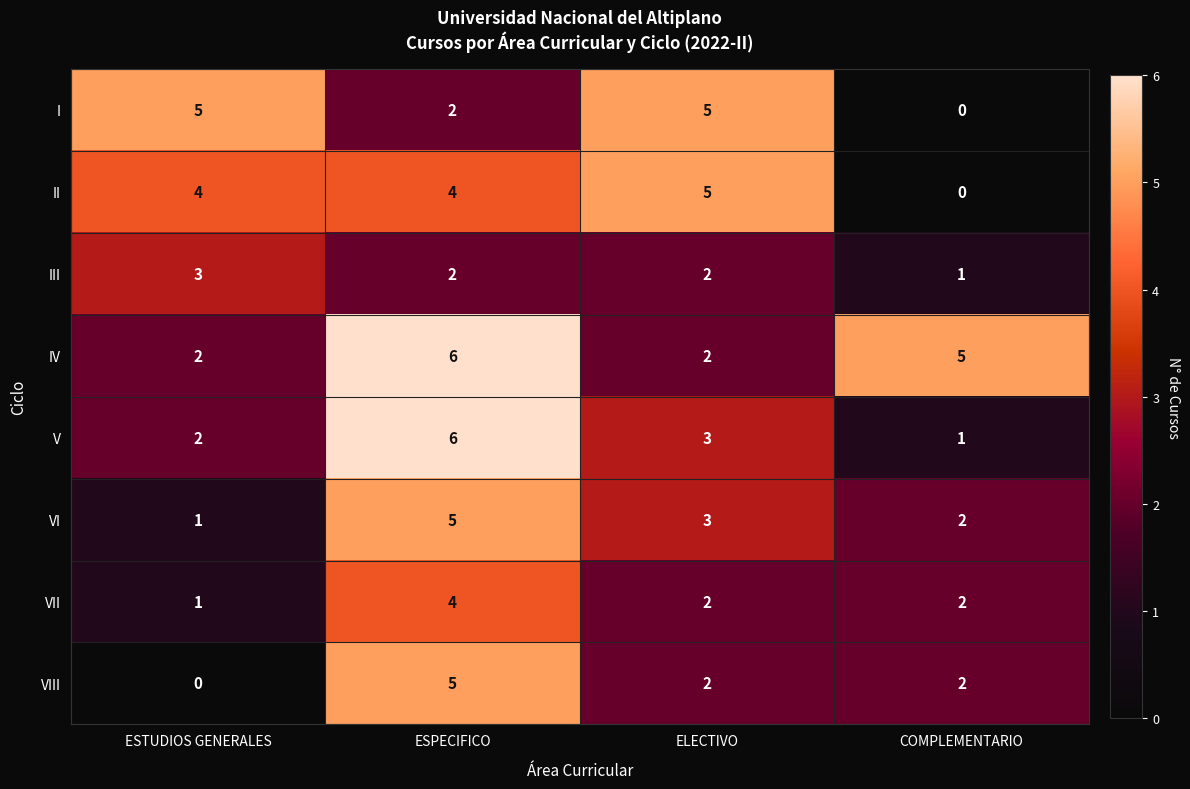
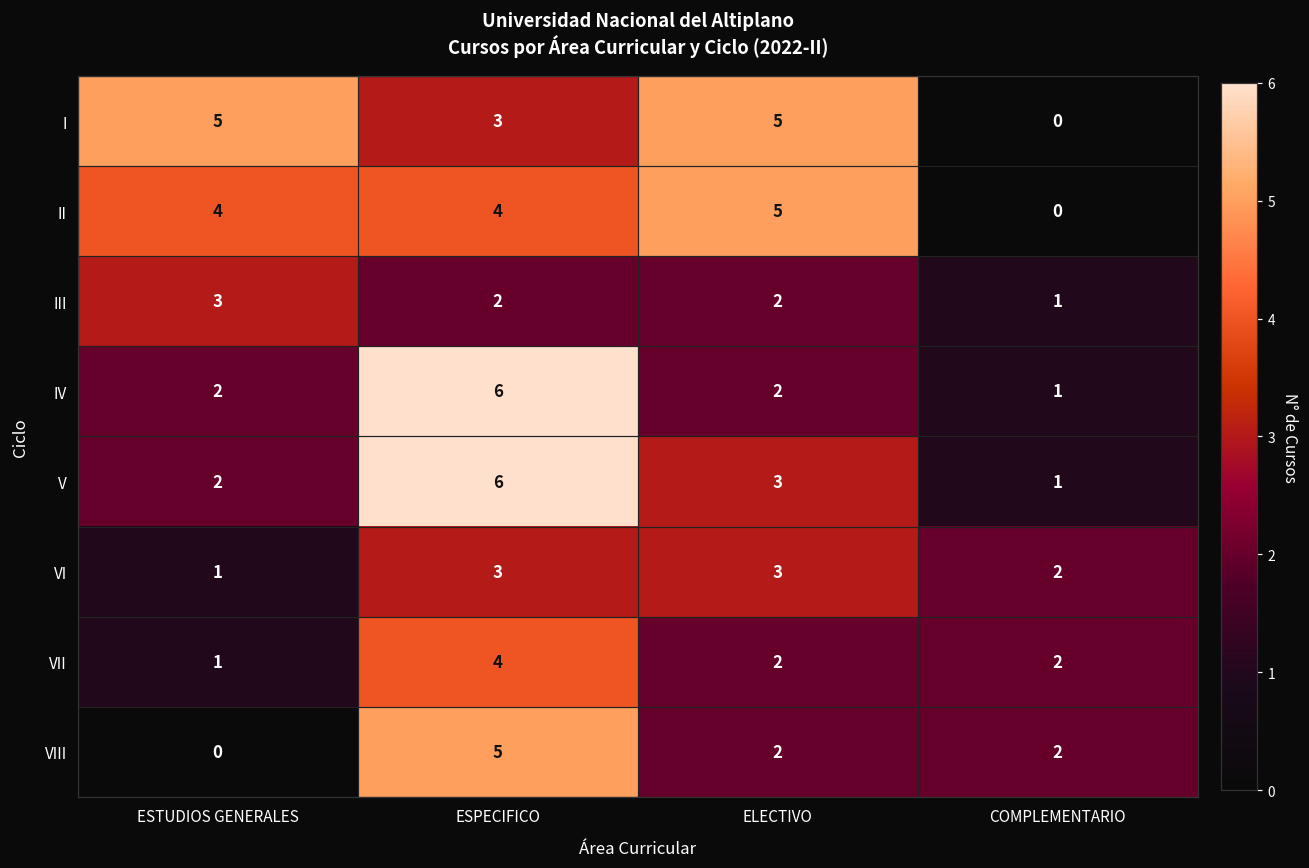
I, ESPECIFICO: 2 -> 3
IV, COMPLEMENTARIO: 5 -> 1
VI, ESPECIFICO: 5 -> 3
